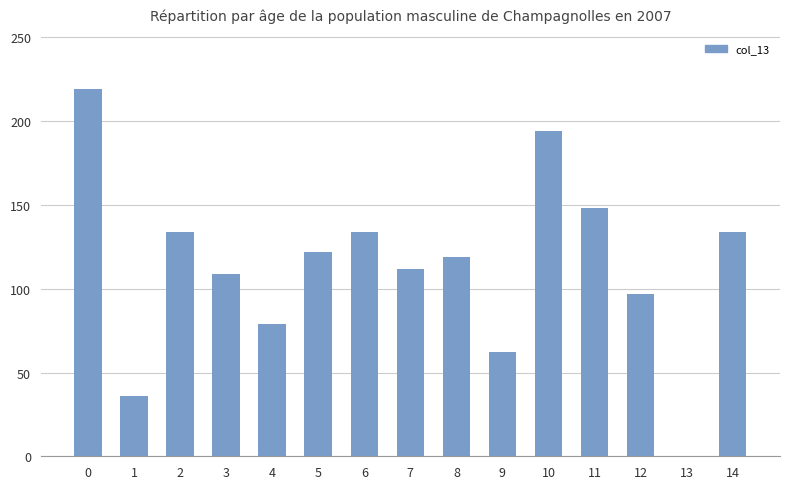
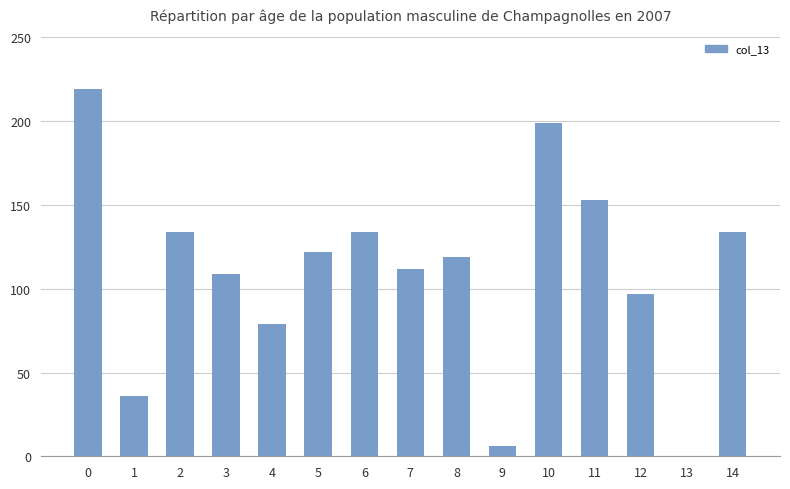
9: 62 -> 6
10: 194 -> 199
11: 148 -> 153
